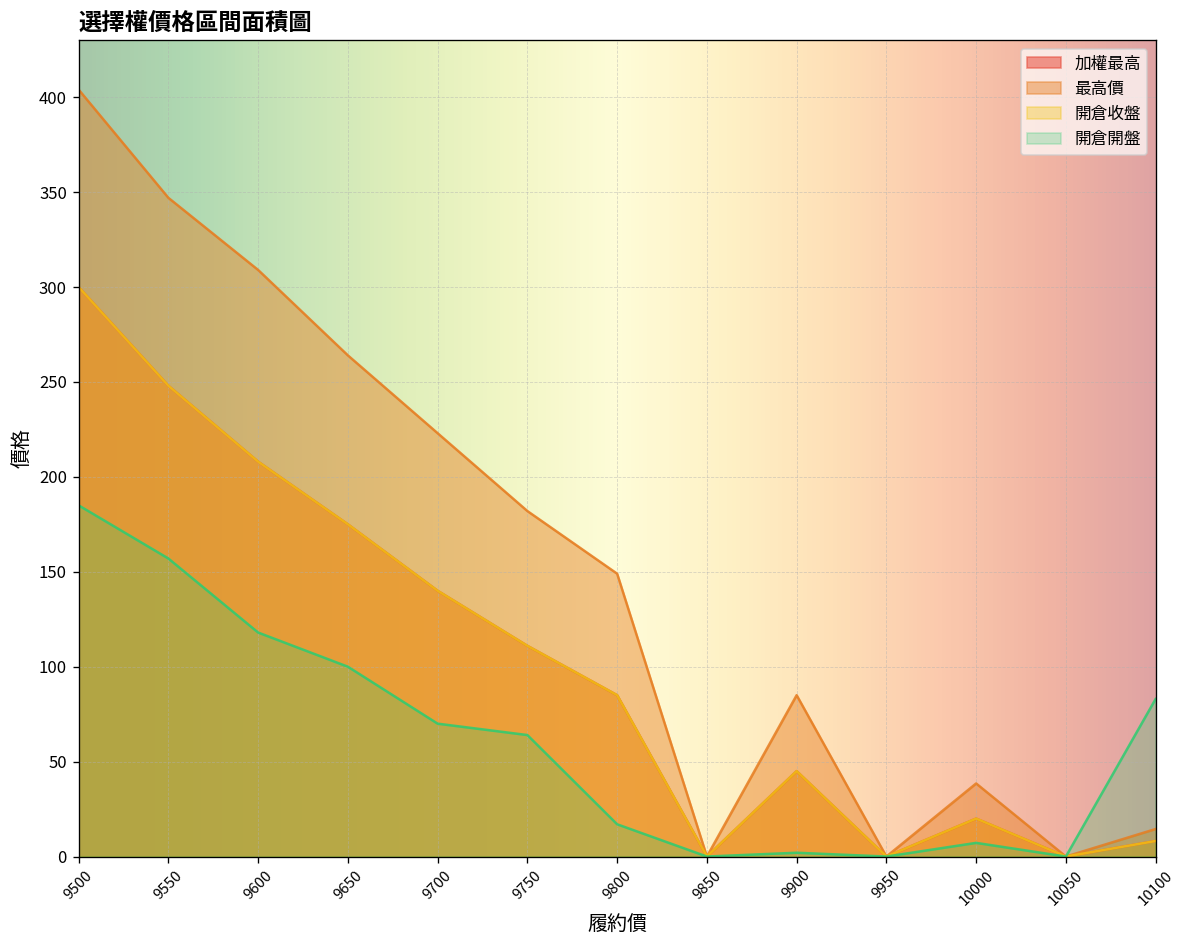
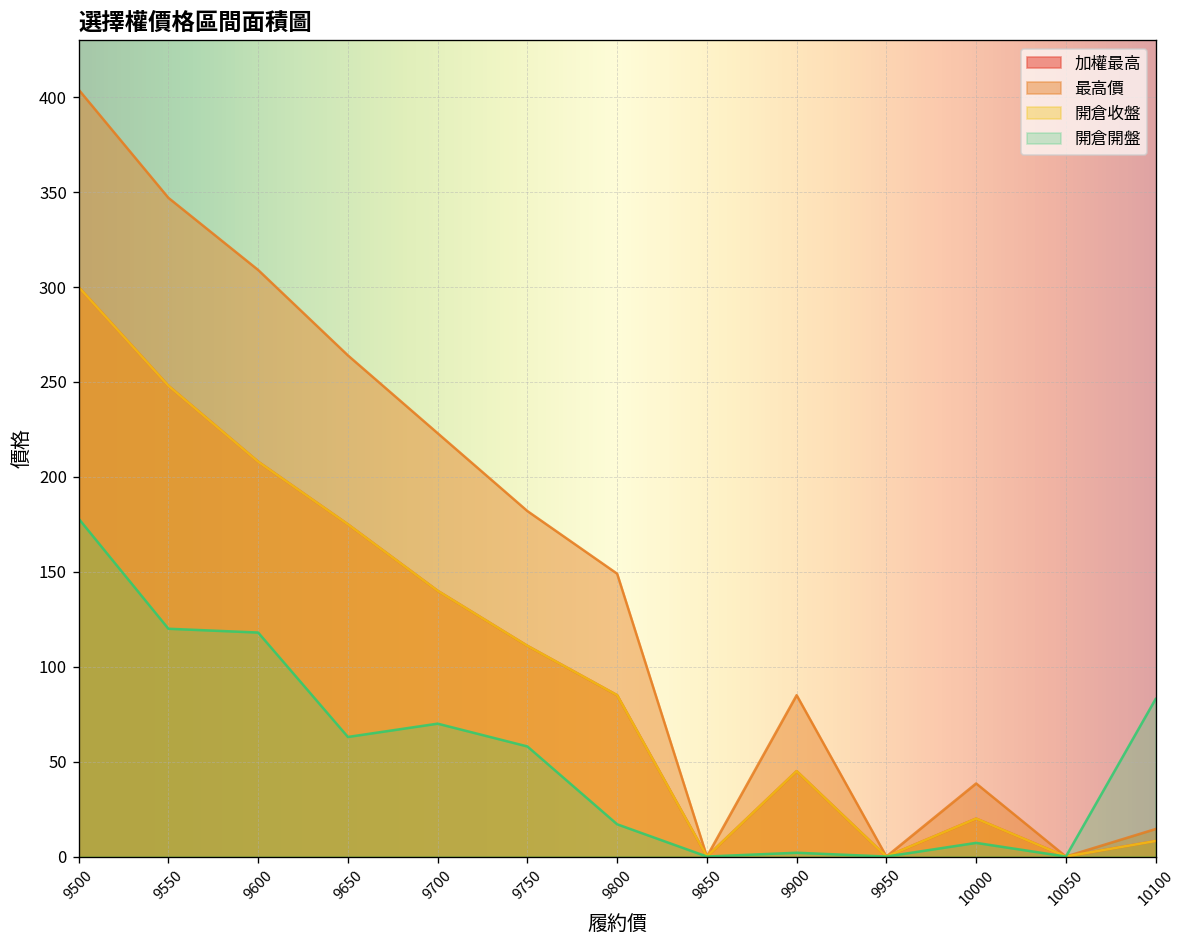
開倉開盤, 9500: 185 -> 178
開倉開盤, 9550: 157 -> 120
開倉開盤, 9650: 100 -> 63
開倉開盤, 9750: 64 -> 58
